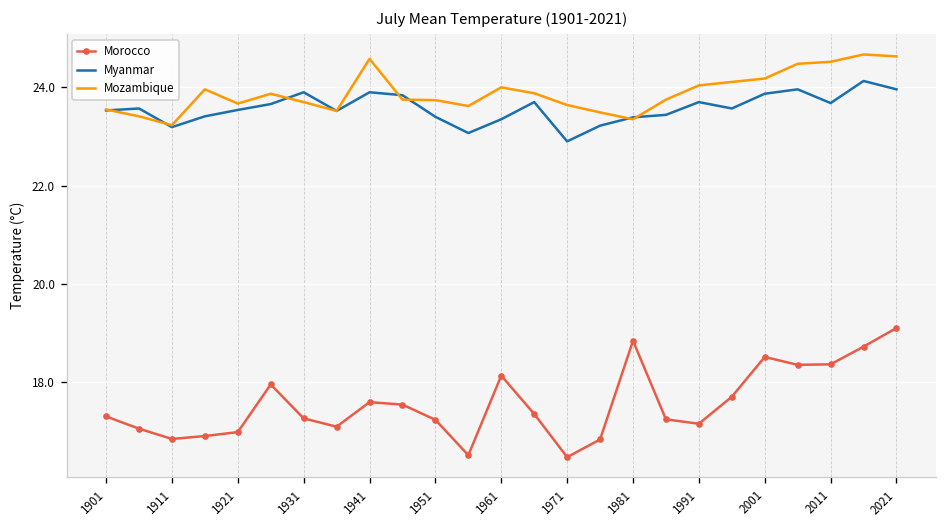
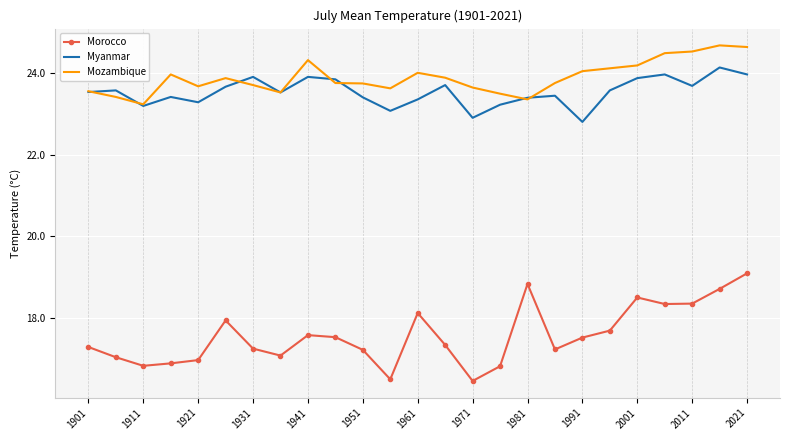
Myanmar, 1921: 23.5 -> 23.3
Mozambique, 1941: 24.6 -> 24.3
Morocco, 1991: 17.2 -> 17.5
Myanmar, 1991: 23.7 -> 22.8
